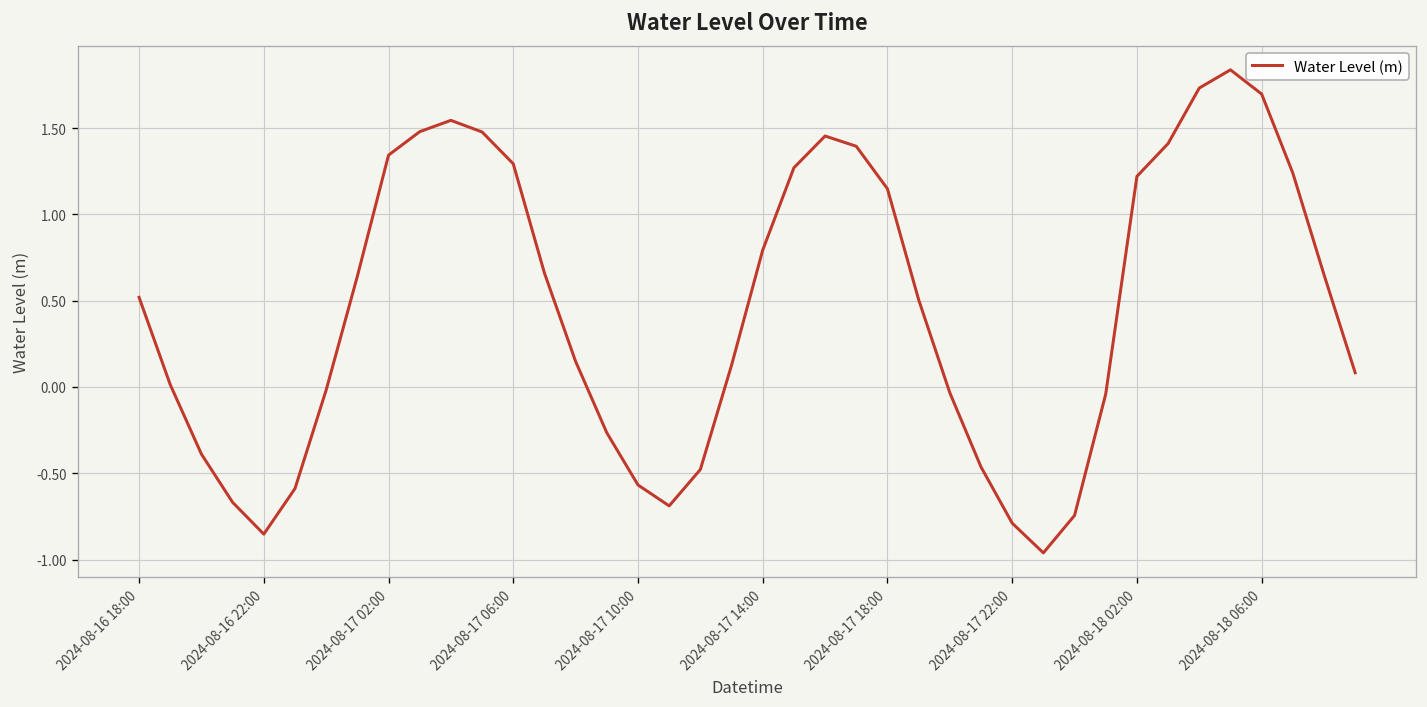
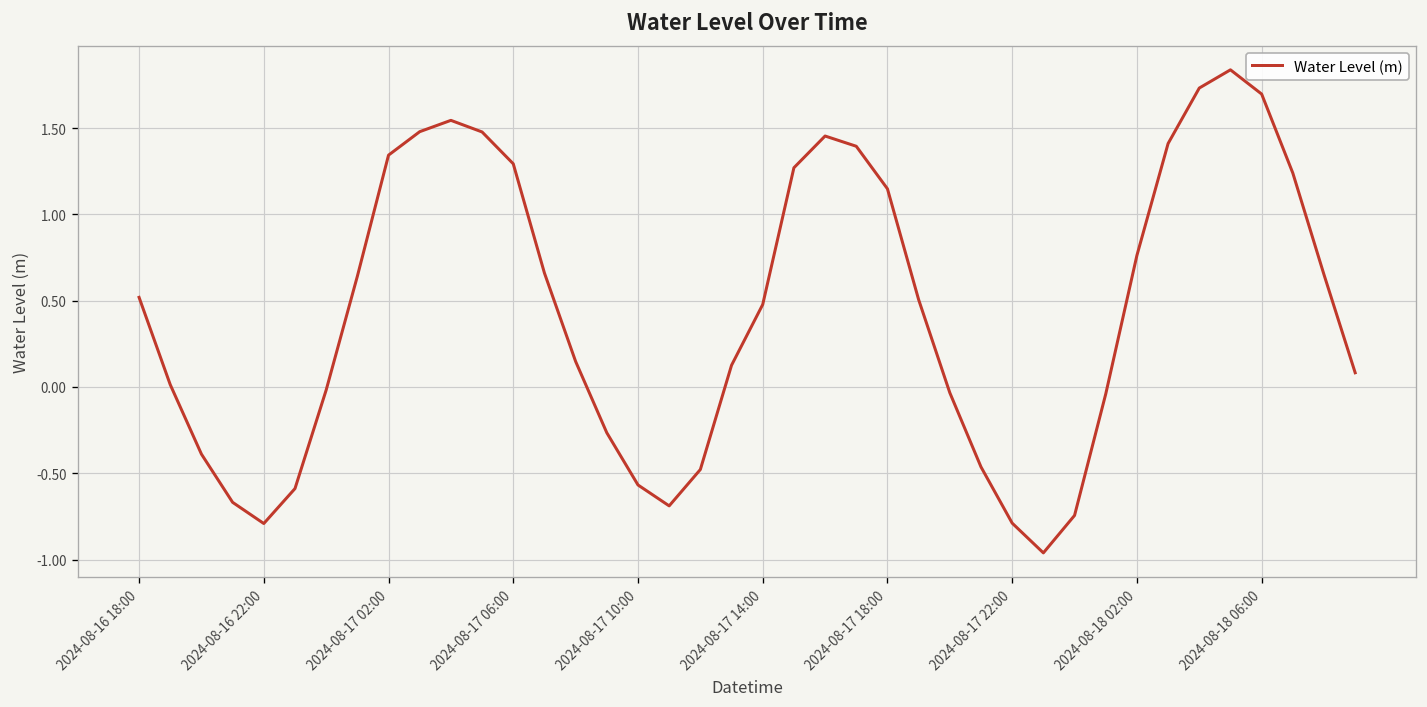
2024-08-16 22:00: -0.85 -> -0.79
2024-08-17 14:00: 0.79 -> 0.48
2024-08-18 02:00: 1.22 -> 0.76
